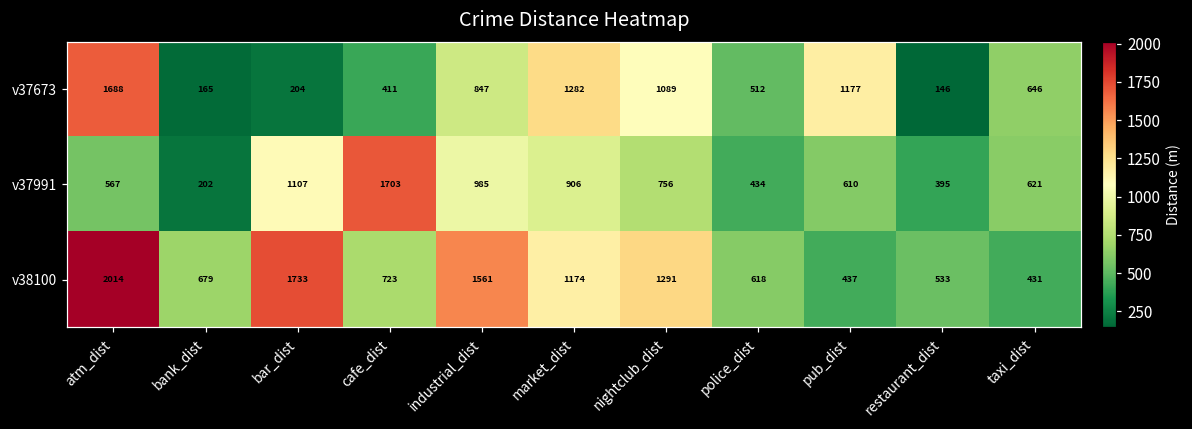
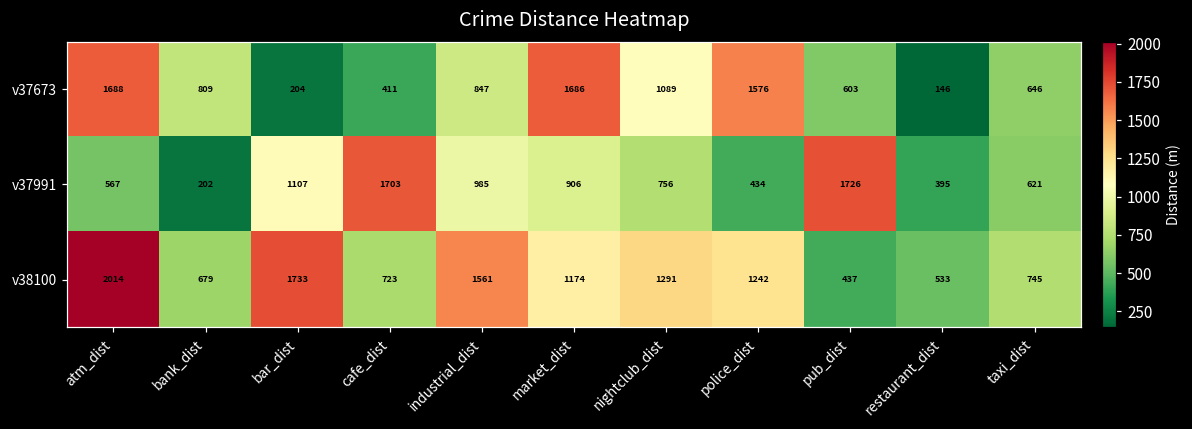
v37673, bank_dist: 165 -> 809
v37673, market_dist: 1282 -> 1686
v37673, police_dist: 512 -> 1576
v37673, pub_dist: 1177 -> 603
v37991, pub_dist: 610 -> 1726
v38100, police_dist: 618 -> 1242
v38100, taxi_dist: 431 -> 745
